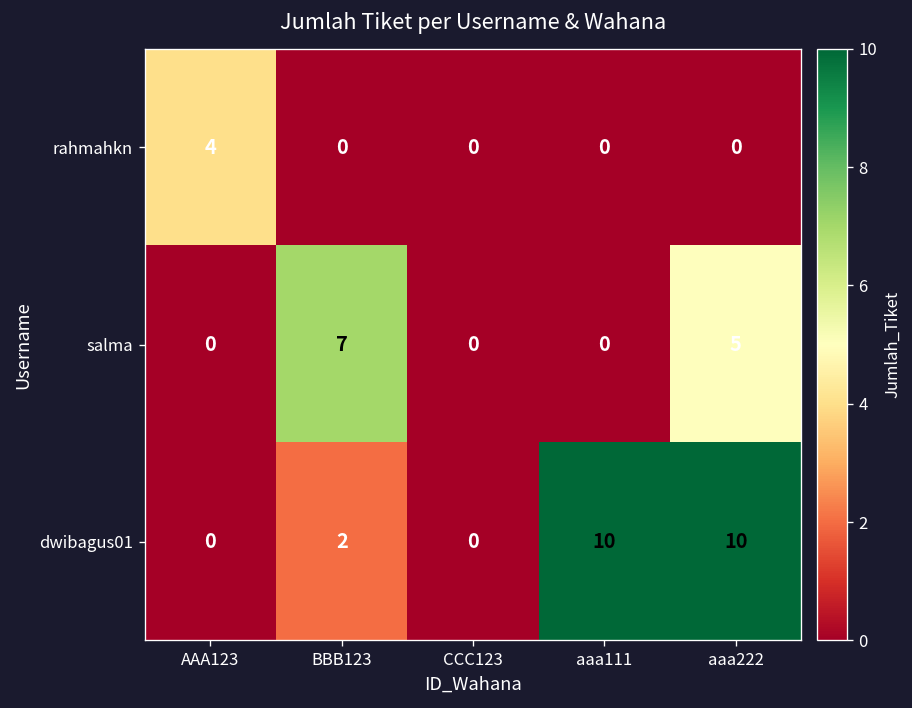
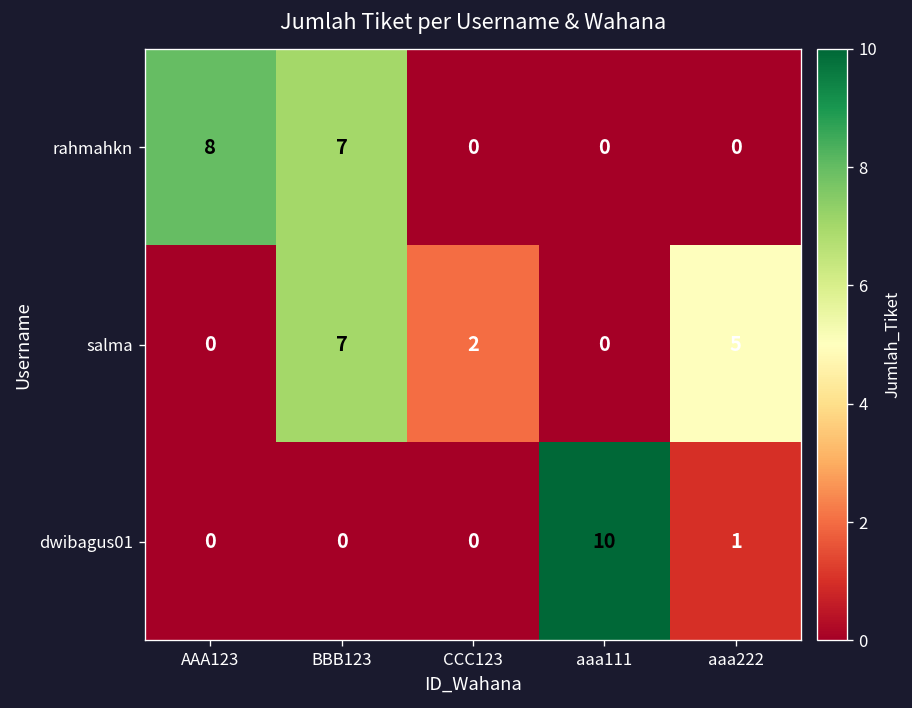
rahmahkn, AAA123: 4 -> 8
rahmahkn, BBB123: 0 -> 7
salma, CCC123: 0 -> 2
dwibagus01, BBB123: 2 -> 0
dwibagus01, aaa222: 10 -> 1
